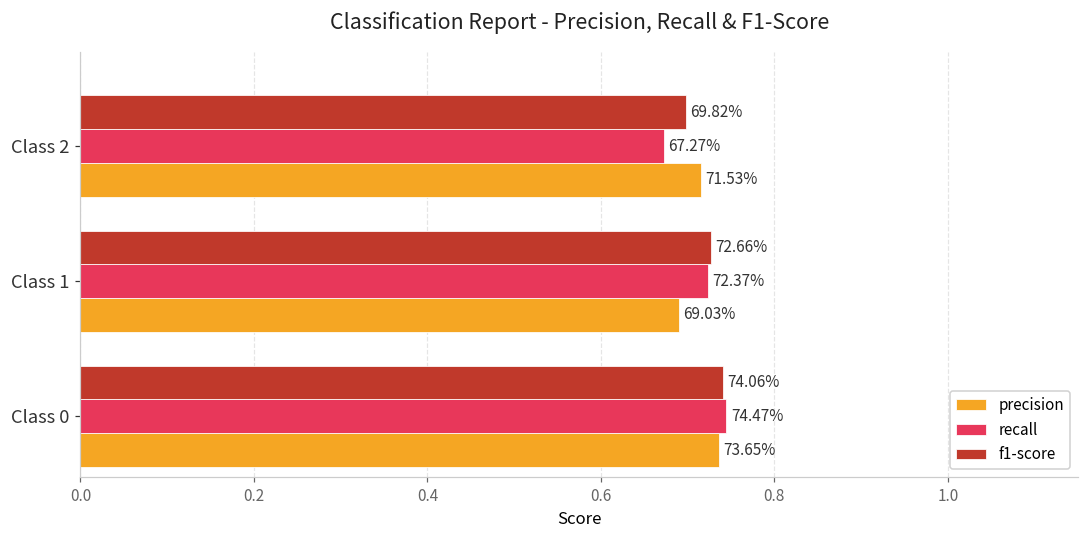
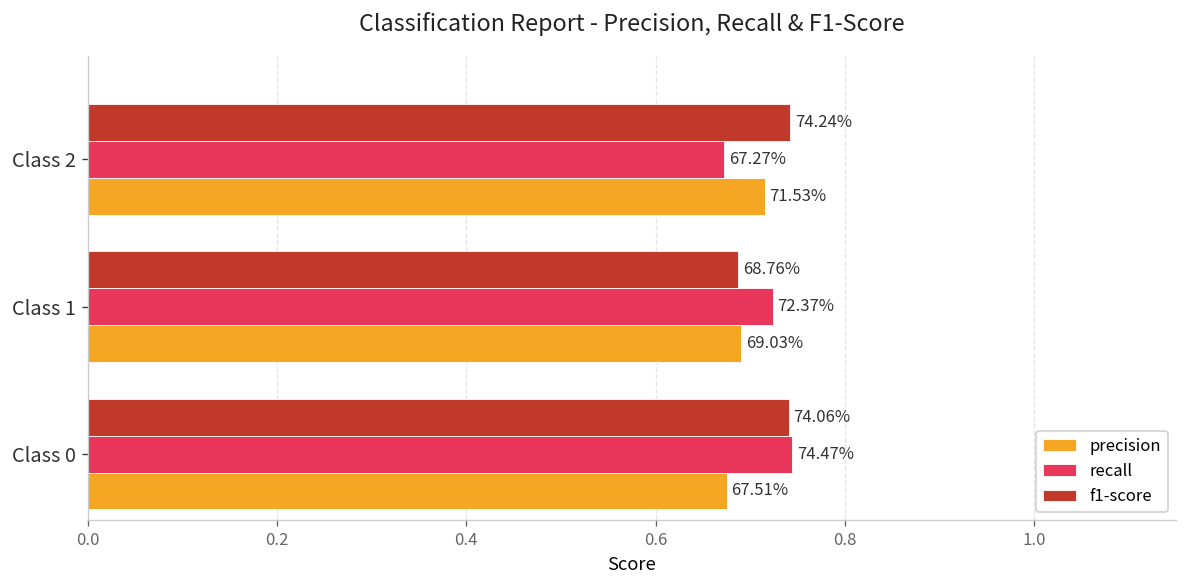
f1-score, Class 2: 69.82% -> 74.24%
f1-score, Class 1: 72.66% -> 68.76%
precision, Class 0: 73.65% -> 67.51%
